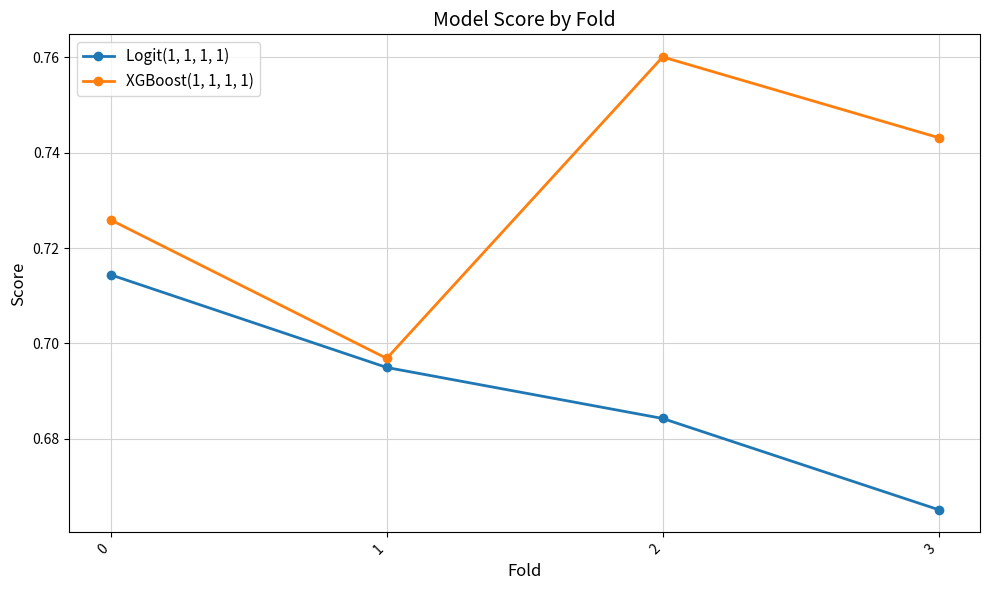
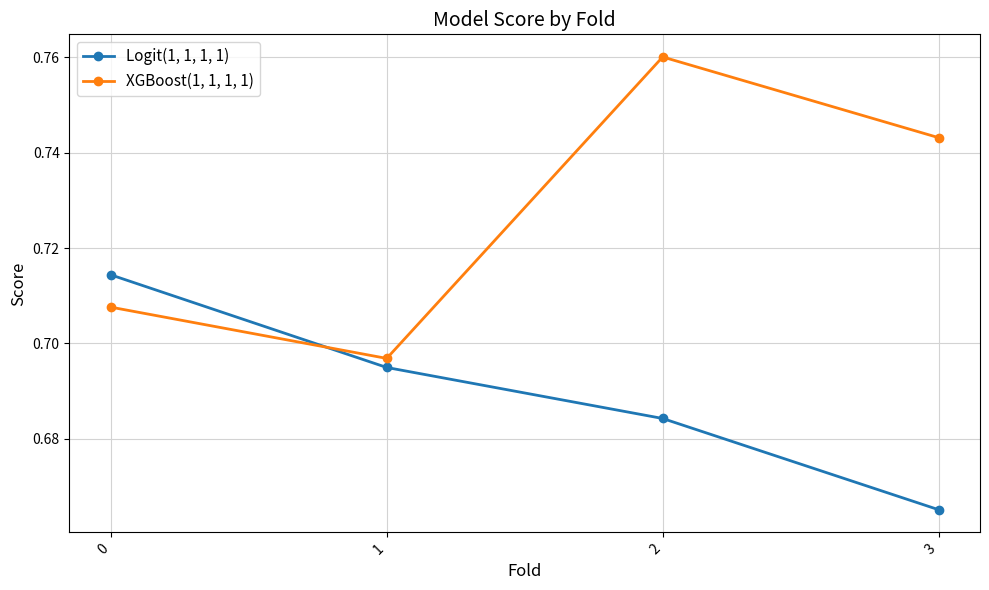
XGBoost(1, 1, 1, 1), 0: 0.726 -> 0.708
